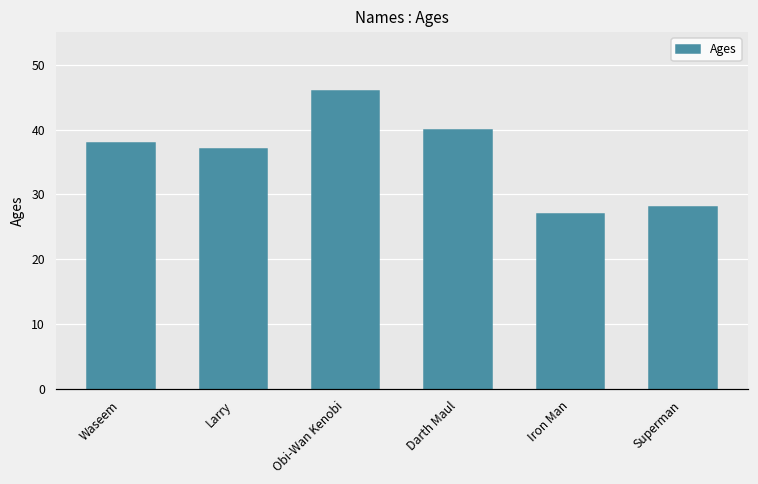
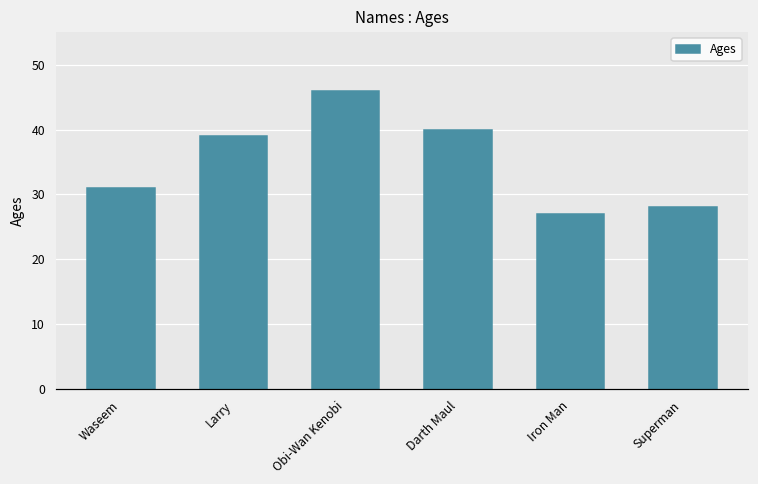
Waseem: 38 -> 31
Larry: 37 -> 39
